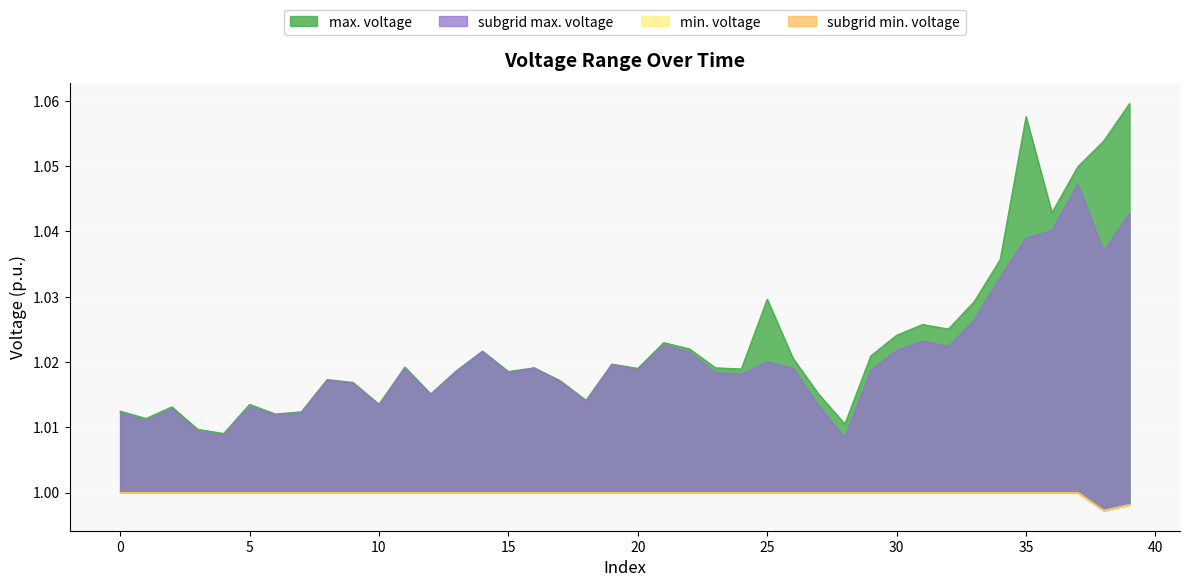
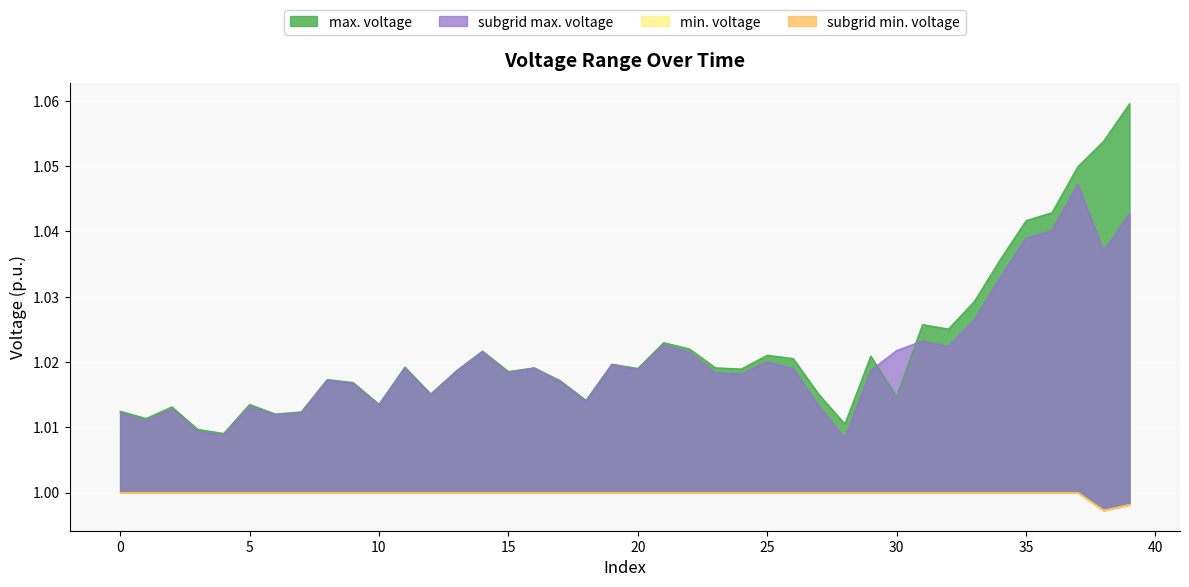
max. voltage, 25: 1.030 -> 1.021
max. voltage, 30: 1.024 -> 1.015
max. voltage, 35: 1.058 -> 1.042
